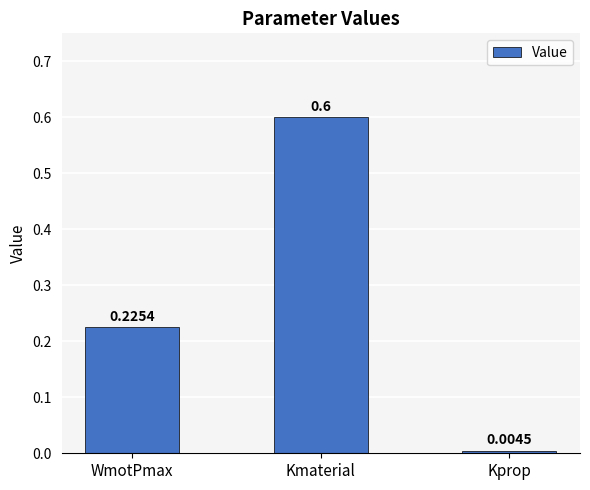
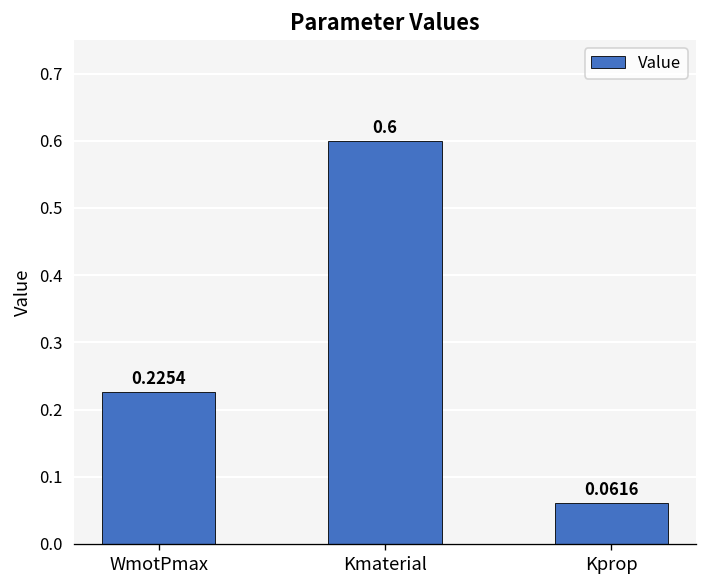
Kprop: 0.0045 -> 0.0616
